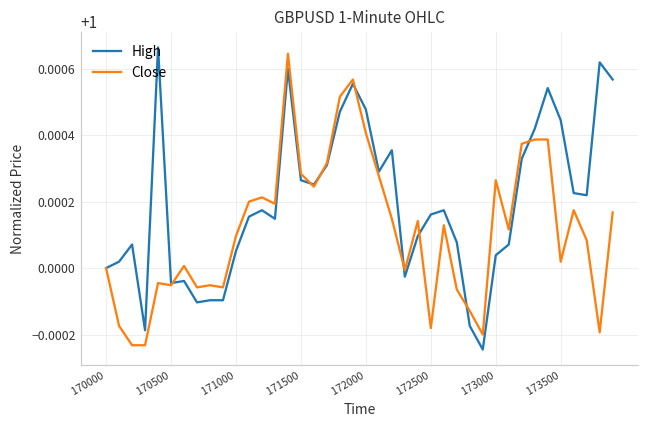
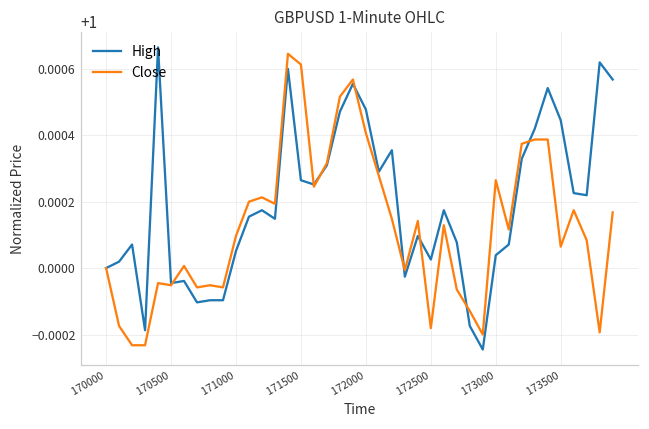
Close, 171500: 1.00028 -> 1.00061
High, 172500: 1.00016 -> 1.00003
Close, 173500: 1.00002 -> 1.00006
